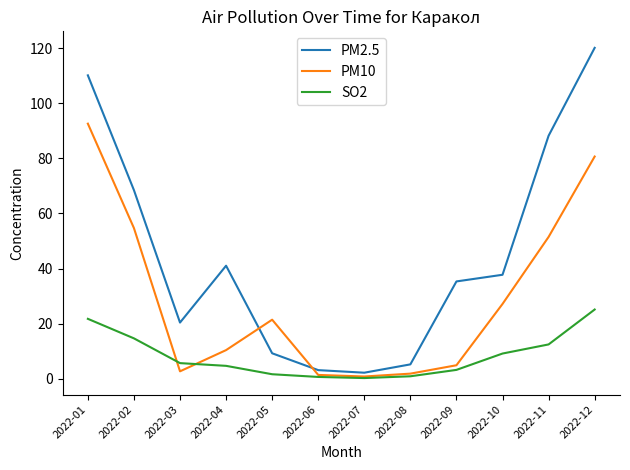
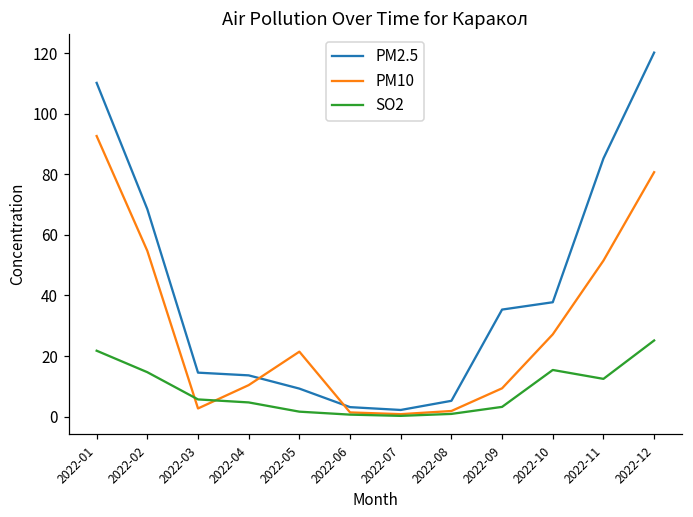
PM2.5, 2022-03: 20 -> 15
PM2.5, 2022-04: 41 -> 14
PM10, 2022-09: 5 -> 9
SO2, 2022-10: 9 -> 15
PM2.5, 2022-11: 88 -> 85
